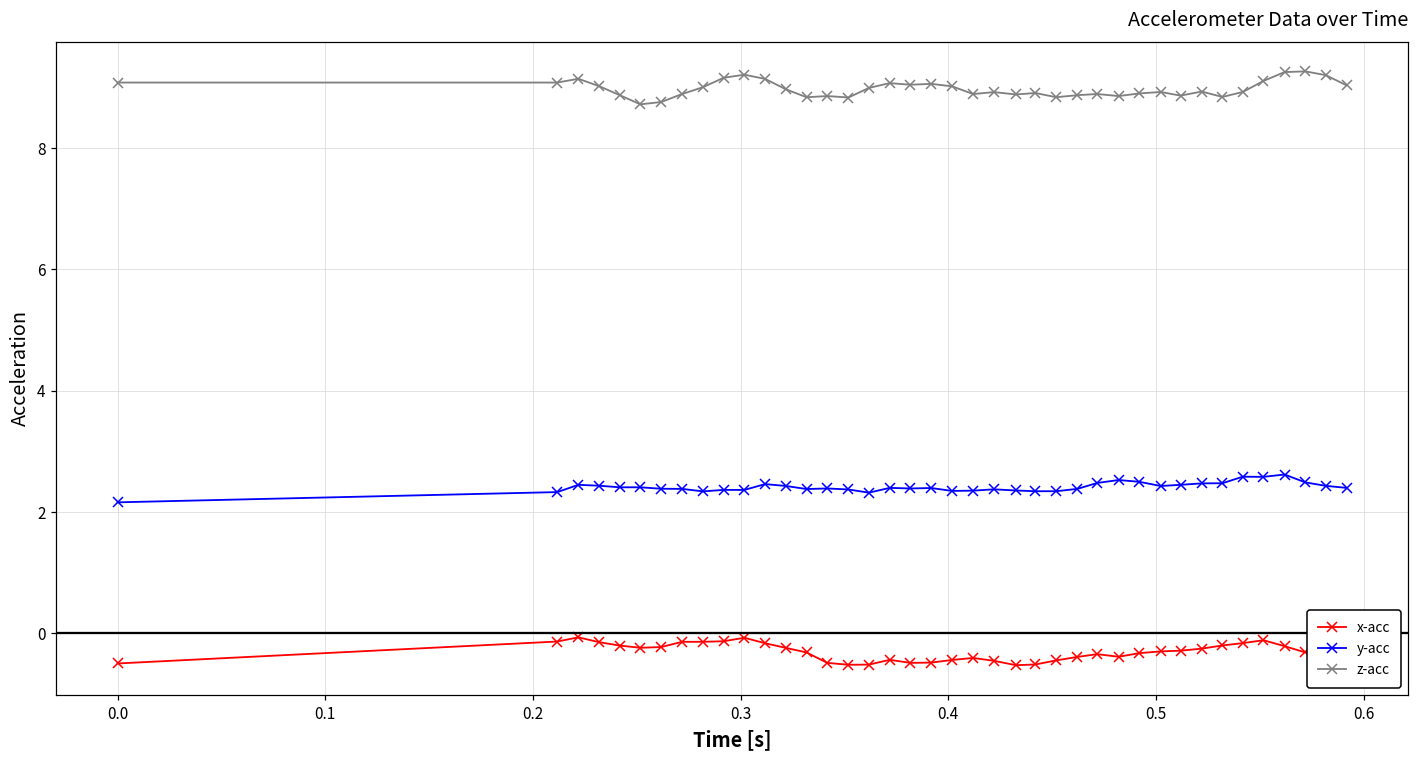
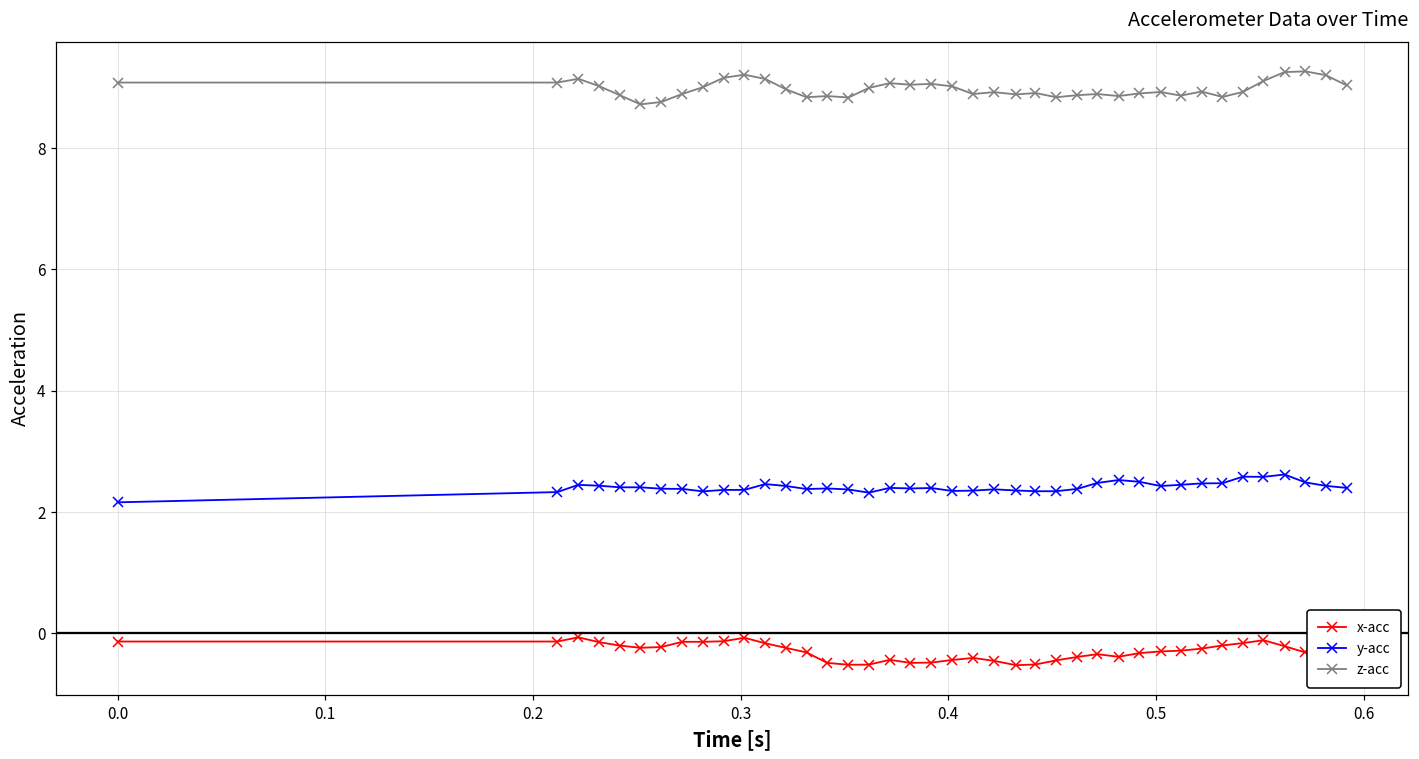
x-acc, 0.0: -0.5 -> -0.1
